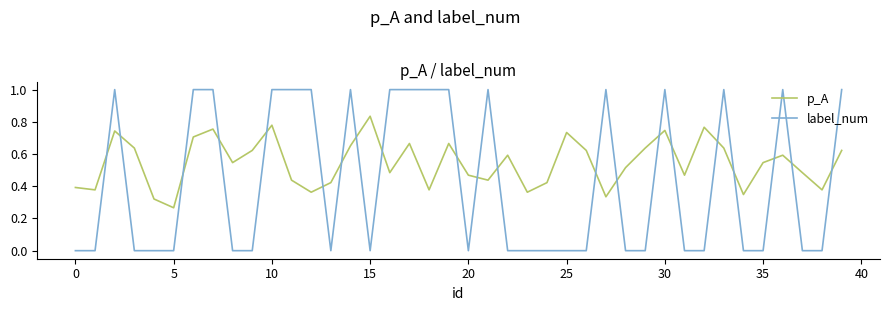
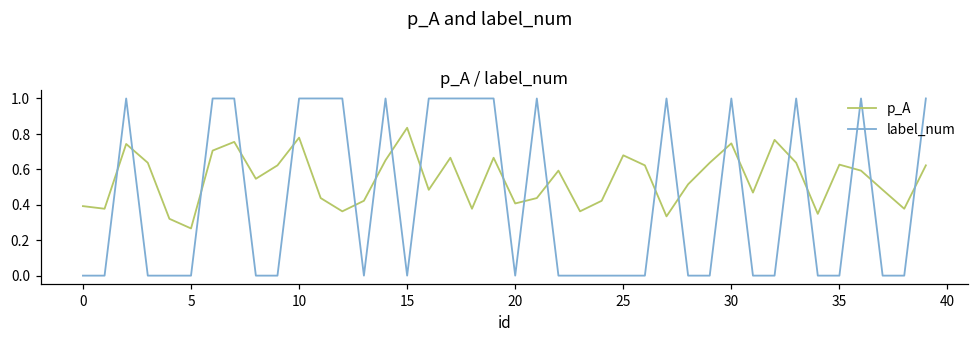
p_A, 20: 0.47 -> 0.41
p_A, 25: 0.73 -> 0.68
p_A, 35: 0.55 -> 0.63
